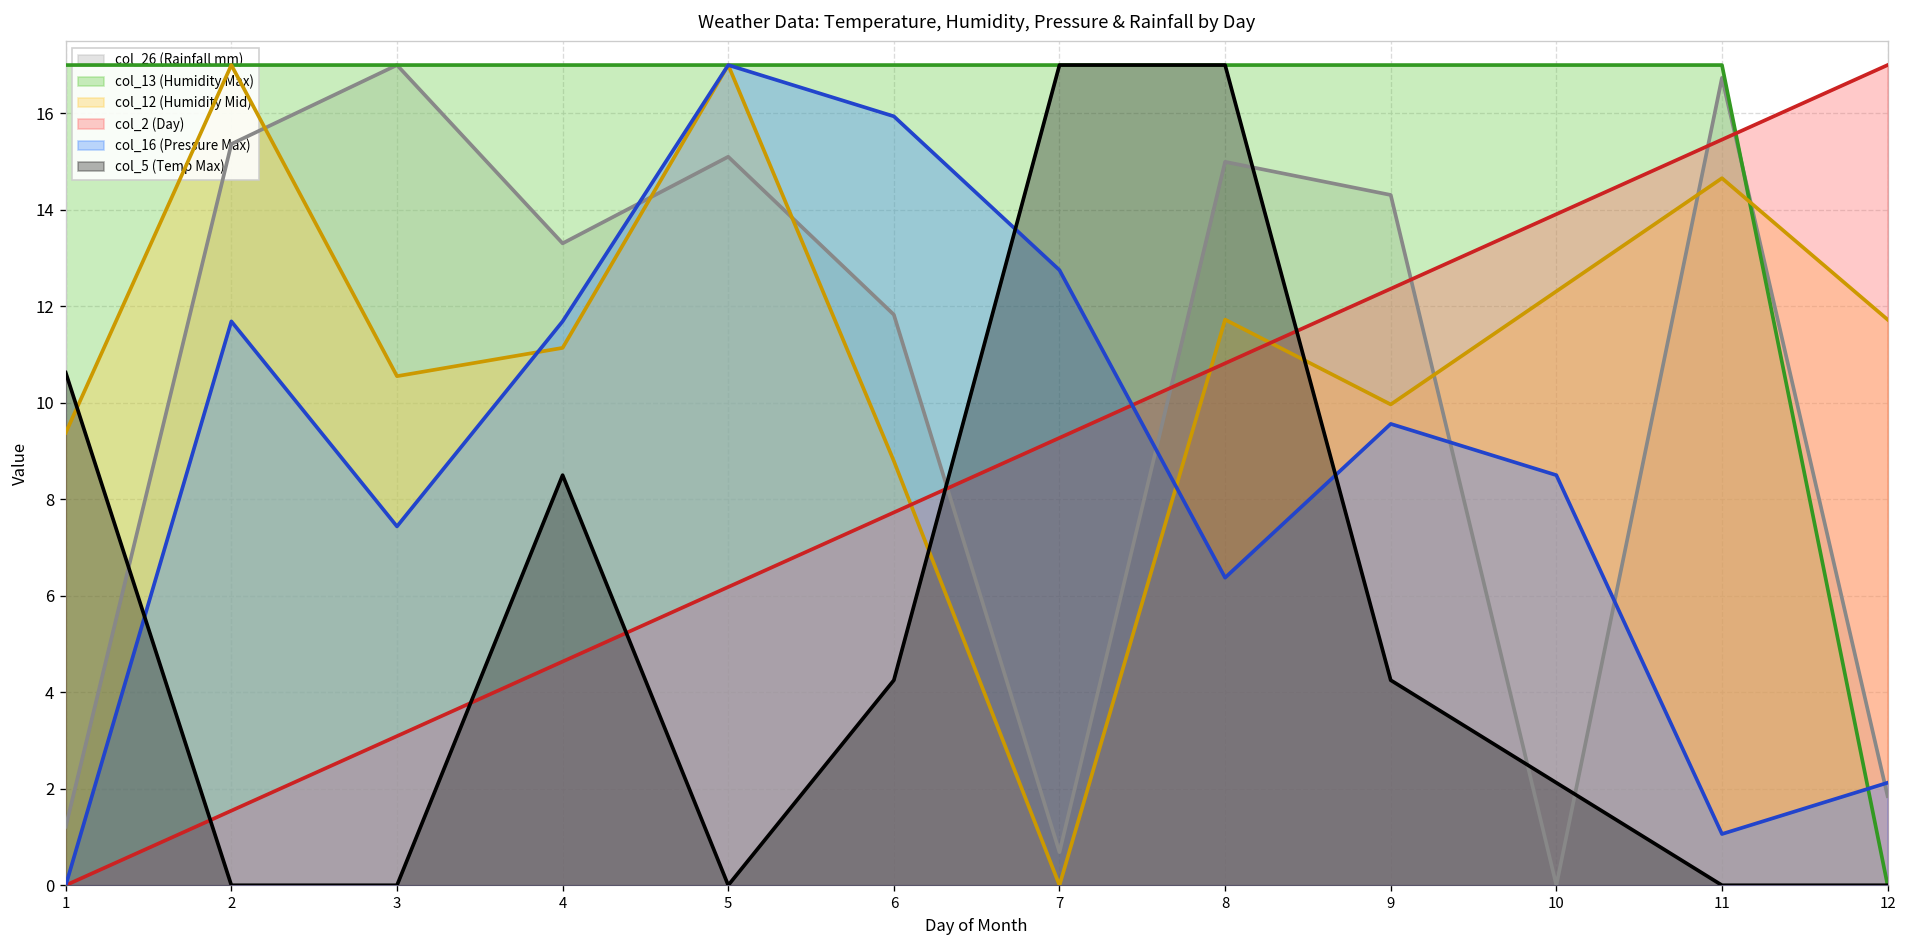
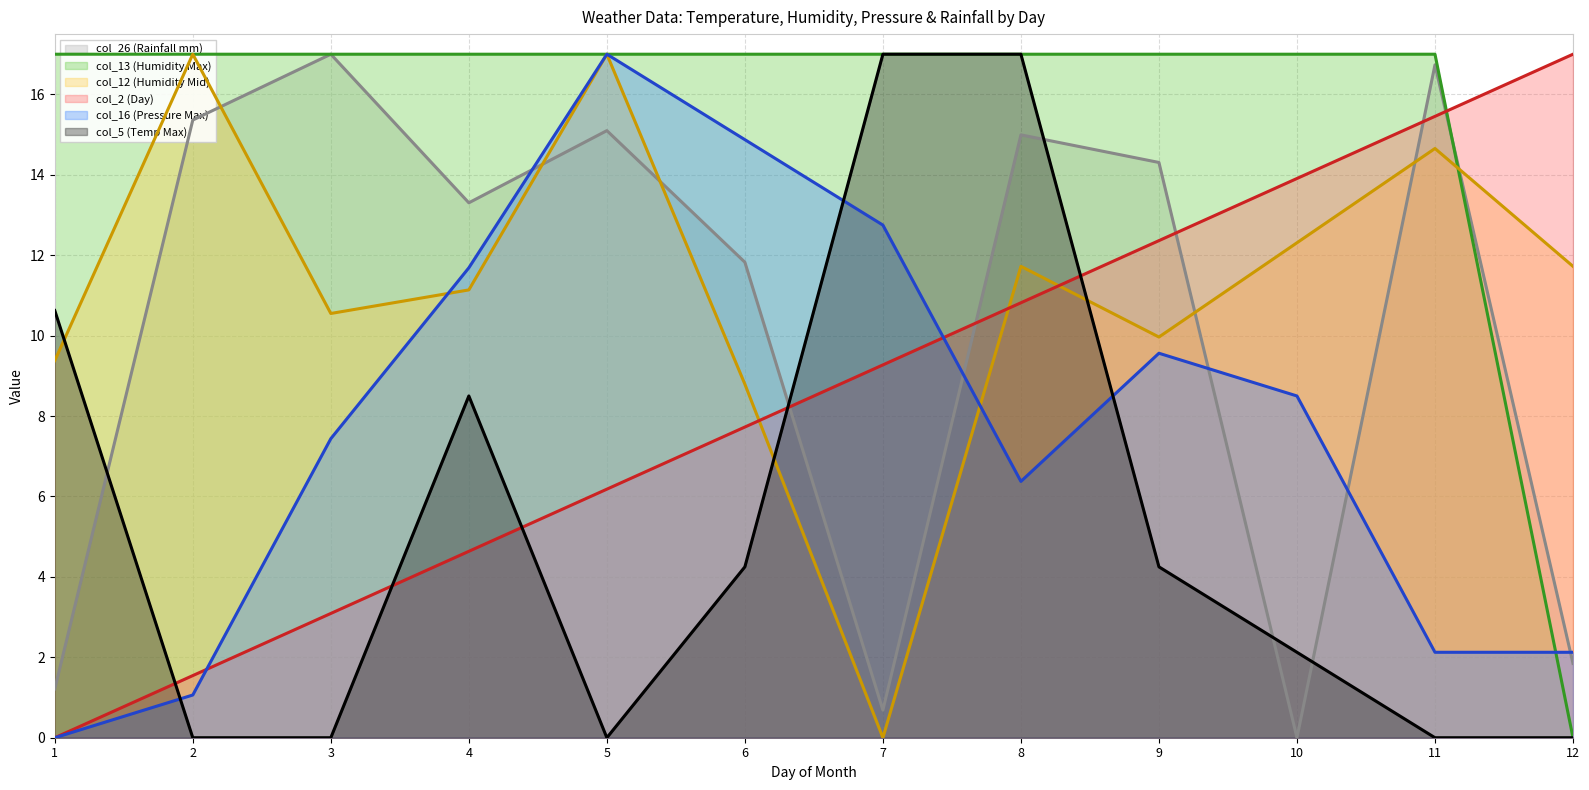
col_16 (Pressure Max), 2: 11.7 -> 1.1
col_16 (Pressure Max), 6: 15.9 -> 14.9
col_16 (Pressure Max), 11: 1.1 -> 2.1
